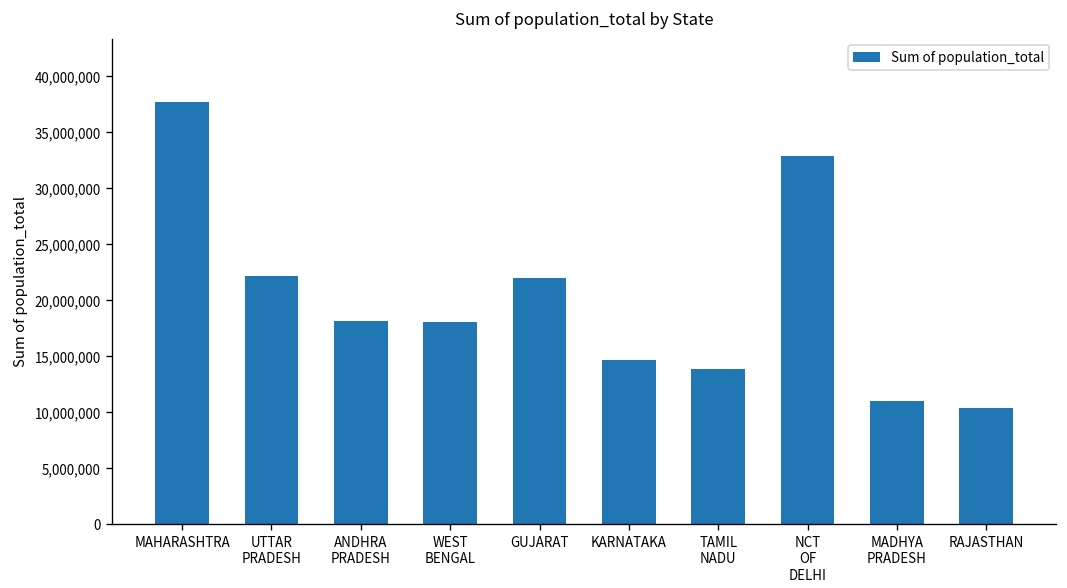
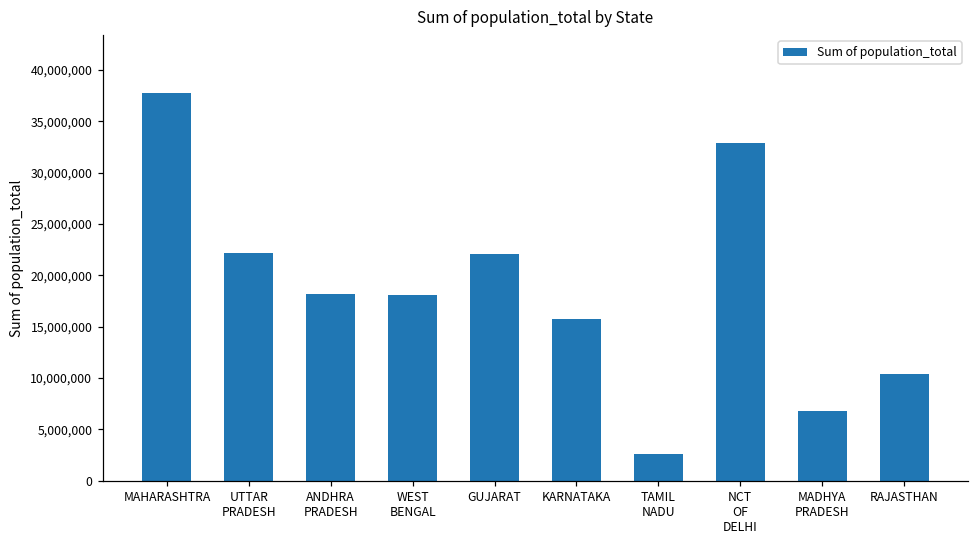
KARNATAKA: 15,000,000 -> 16,000,000
TAMIL NADU: 14,000,000 -> 3,000,000
MADHYA PRADESH: 11,000,000 -> 7,000,000
